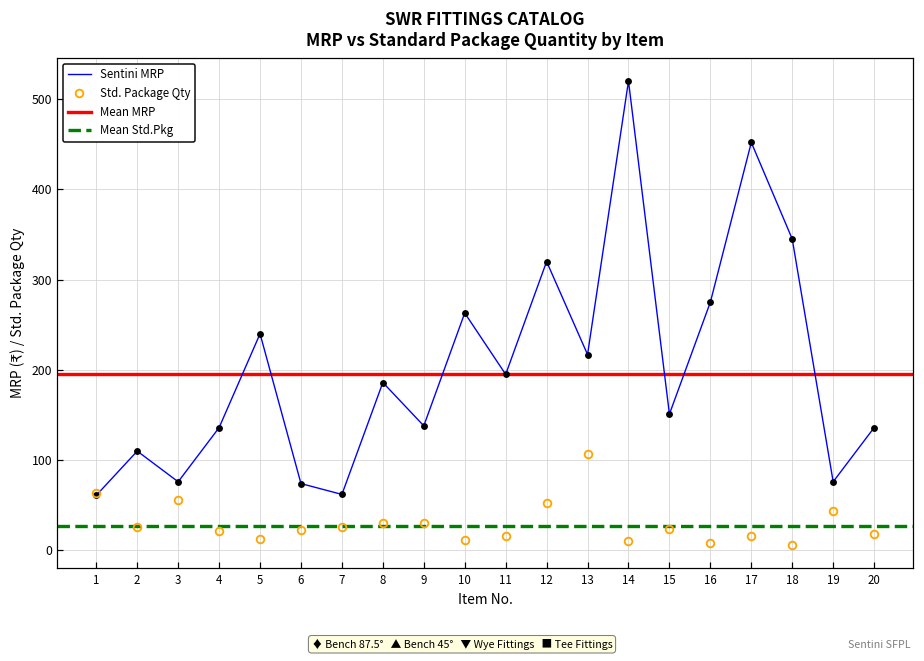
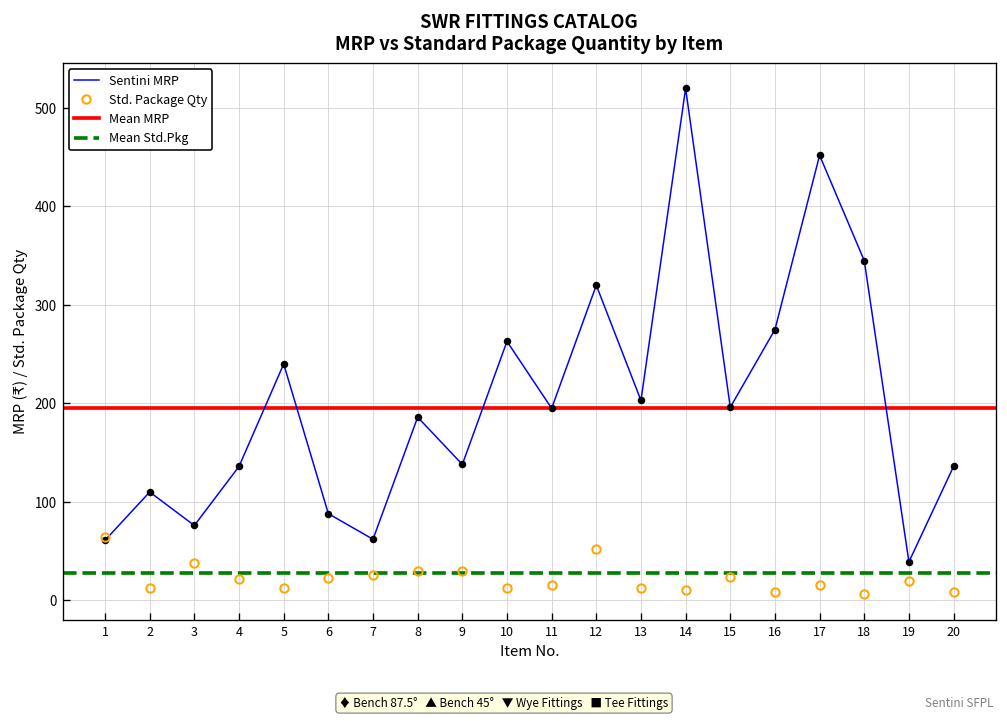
Std. Package Qty, 2: 30 -> 10
Std. Package Qty, 3: 60 -> 40
Sentini MRP, 6: 70 -> 90
Sentini MRP, 13: 220 -> 200
Std. Package Qty, 13: 110 -> 10
Sentini MRP, 15: 150 -> 200
Sentini MRP, 19: 80 -> 40
Std. Package Qty, 19: 40 -> 20
Std. Package Qty, 20: 20 -> 10
